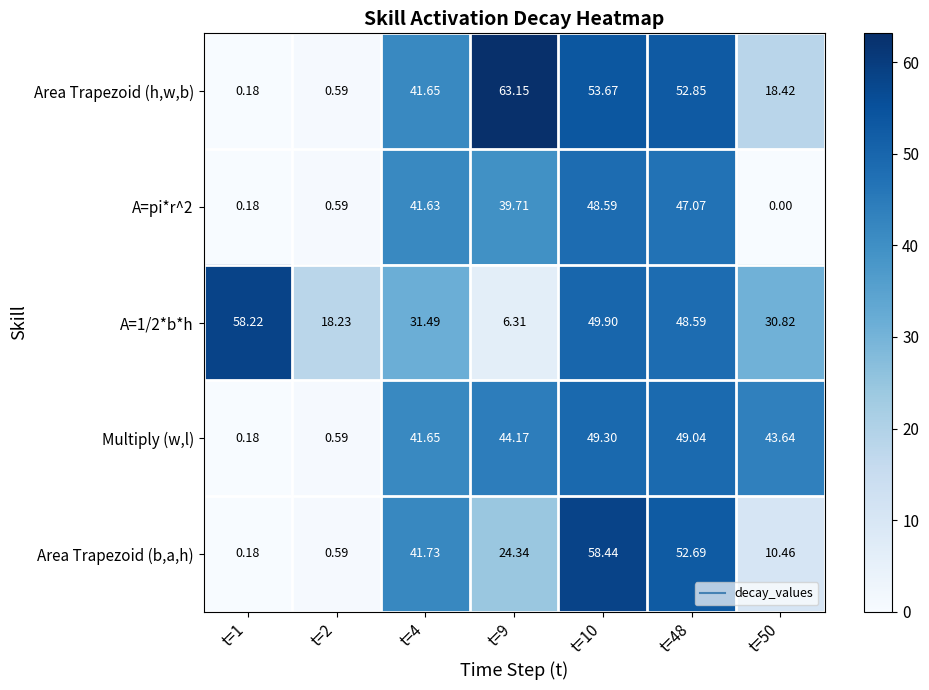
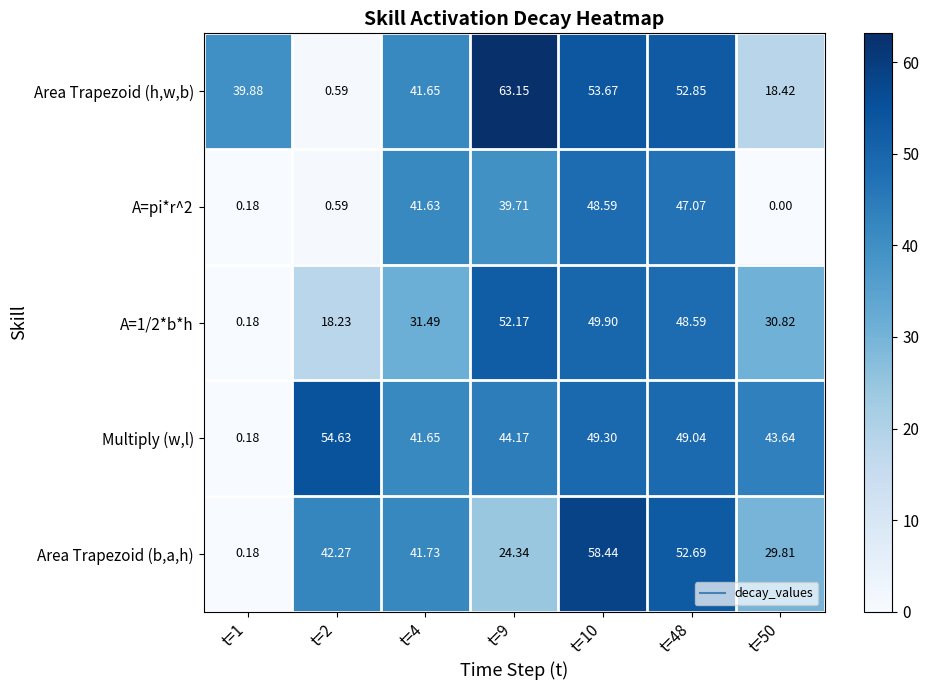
Area Trapezoid (h,w,b), t=1: 0.18 -> 39.88
A=1/2*b*h, t=1: 58.22 -> 0.18
A=1/2*b*h, t=9: 6.31 -> 52.17
Multiply (w,l), t=2: 0.59 -> 54.63
Area Trapezoid (b,a,h), t=2: 0.59 -> 42.27
Area Trapezoid (b,a,h), t=50: 10.46 -> 29.81
